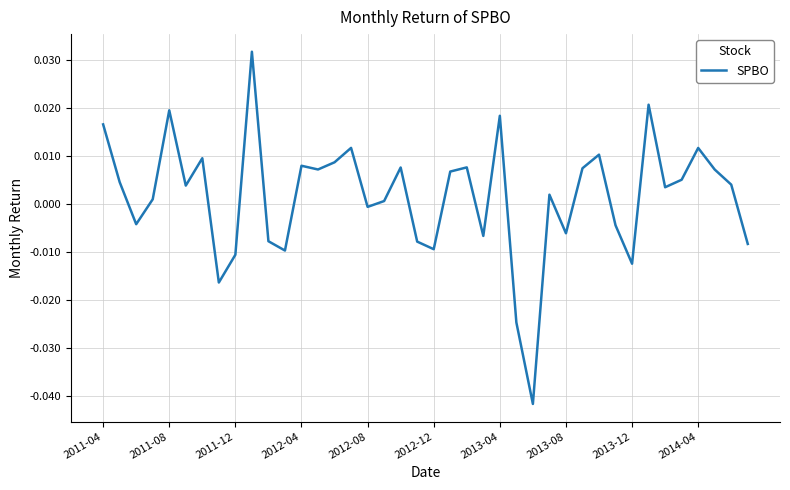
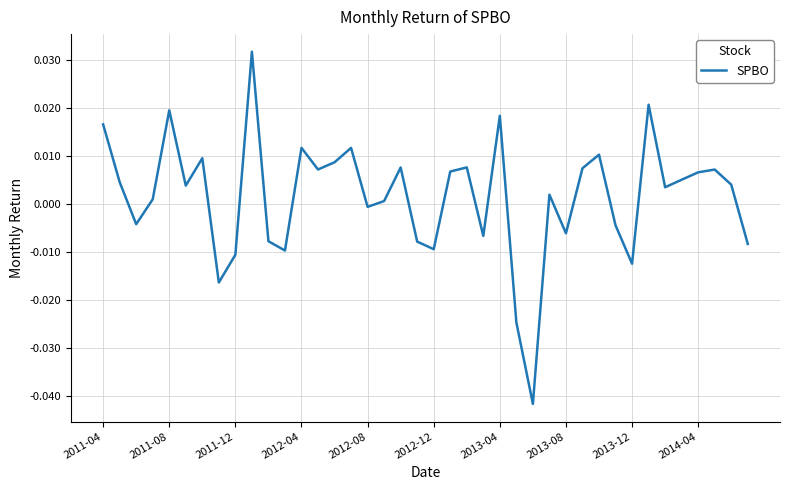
2012-04: 0.008 -> 0.012
2014-04: 0.012 -> 0.007
